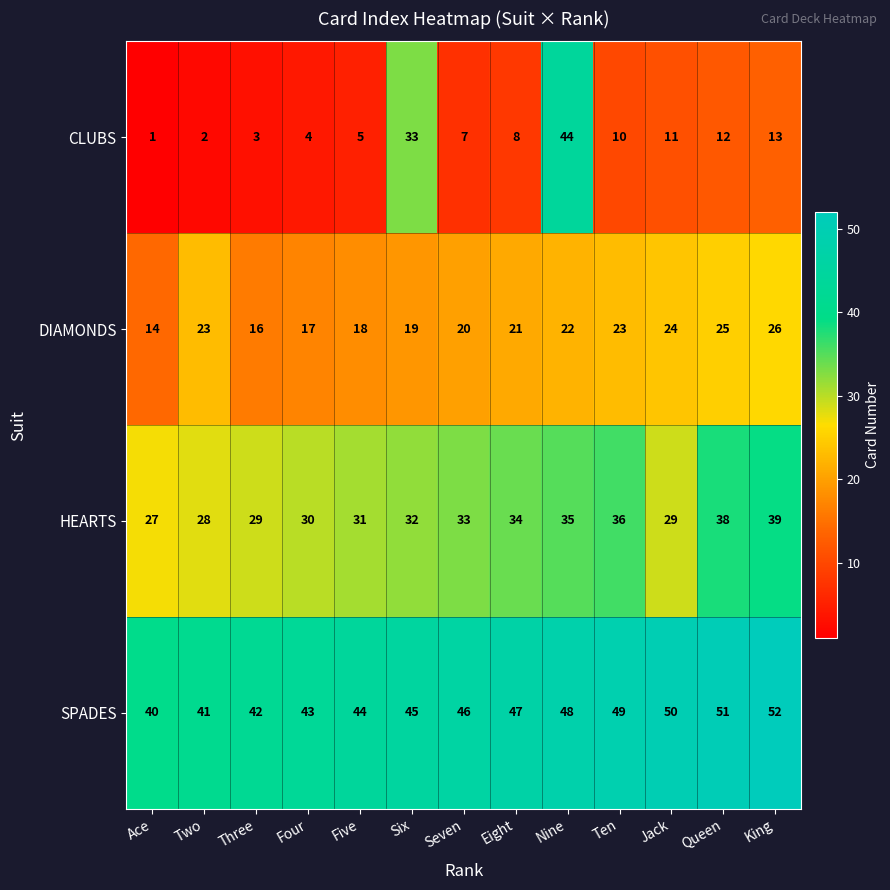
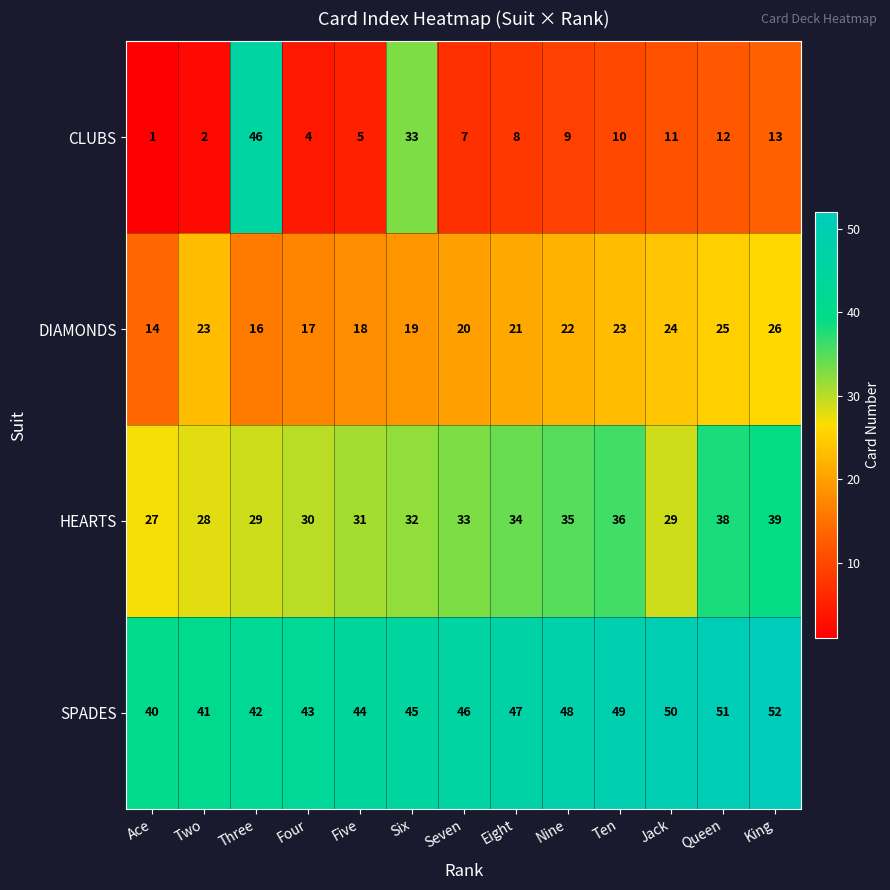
CLUBS, Three: 3 -> 46
CLUBS, Nine: 44 -> 9
